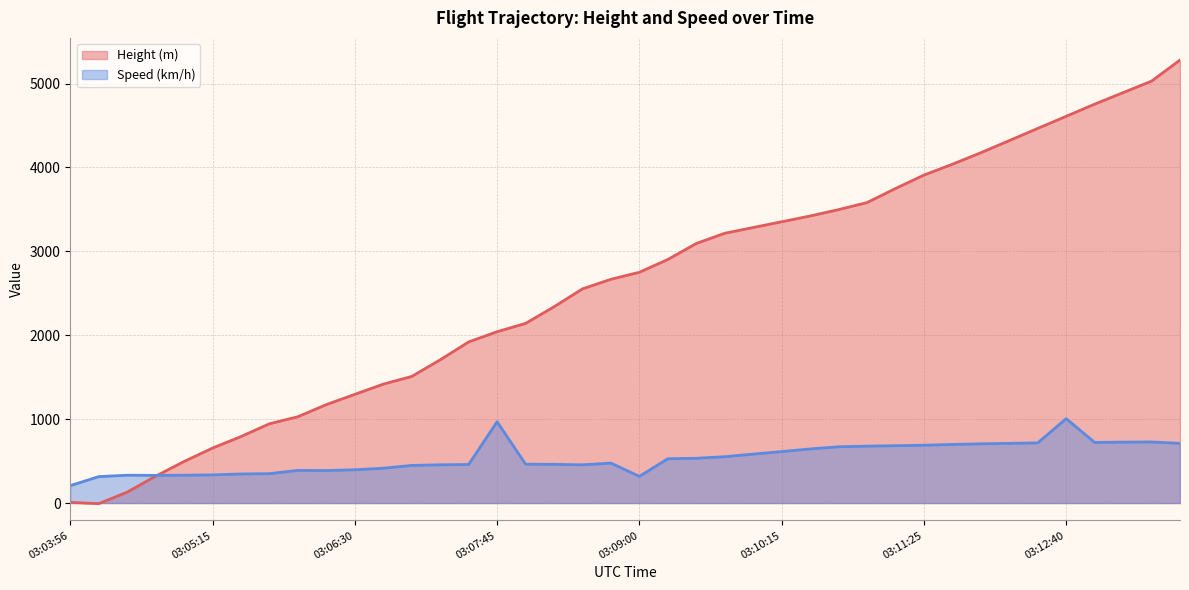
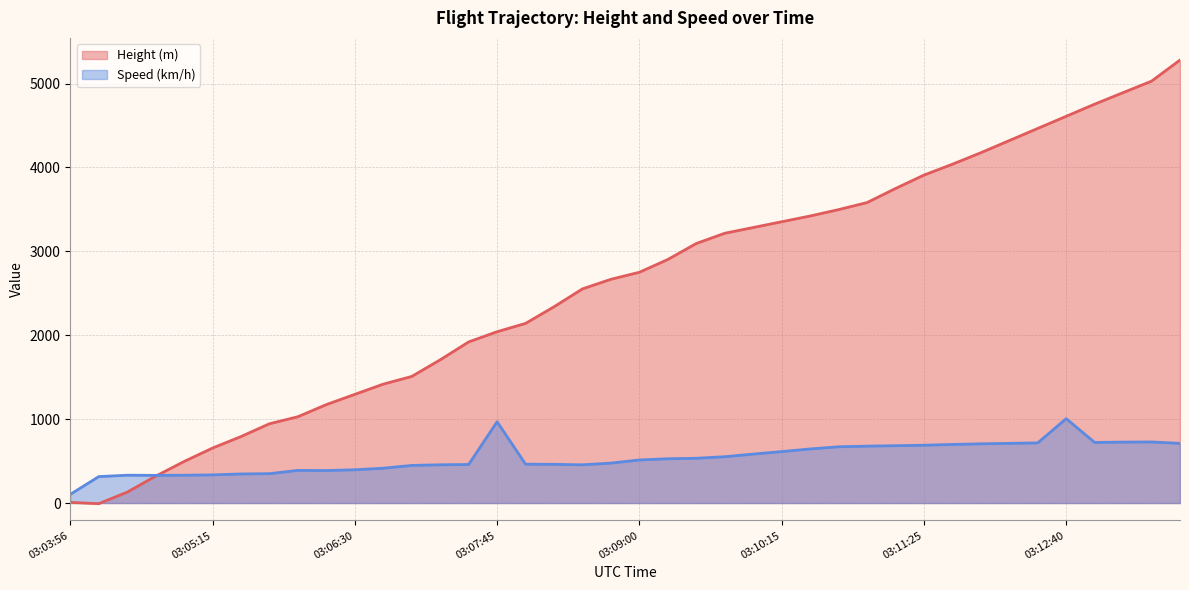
Speed (km/h), 03:03:56: 200 -> 100
Speed (km/h), 03:09:00: 300 -> 500
